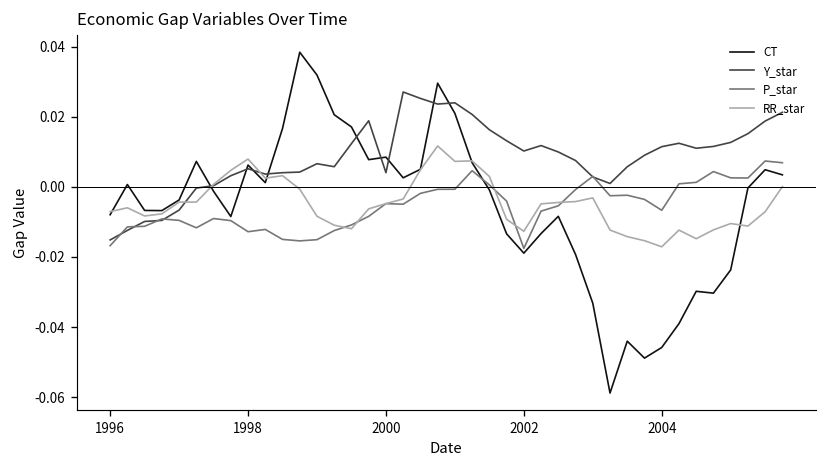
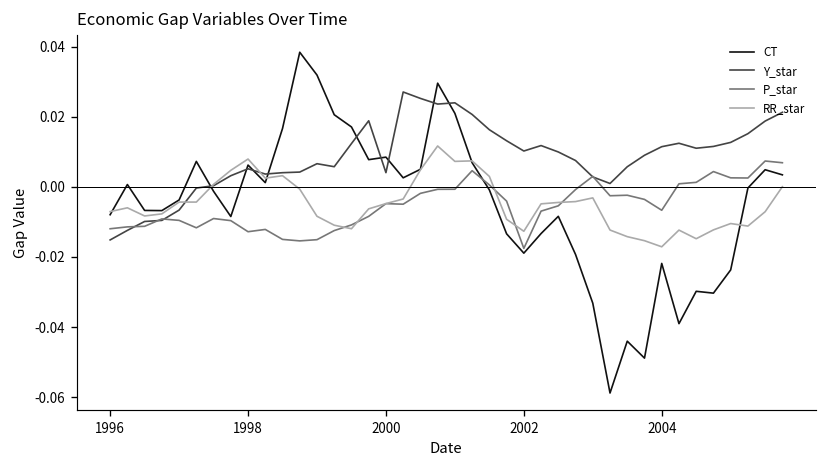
P_star, 1996: -0.017 -> -0.012
CT, 2004: -0.046 -> -0.022
